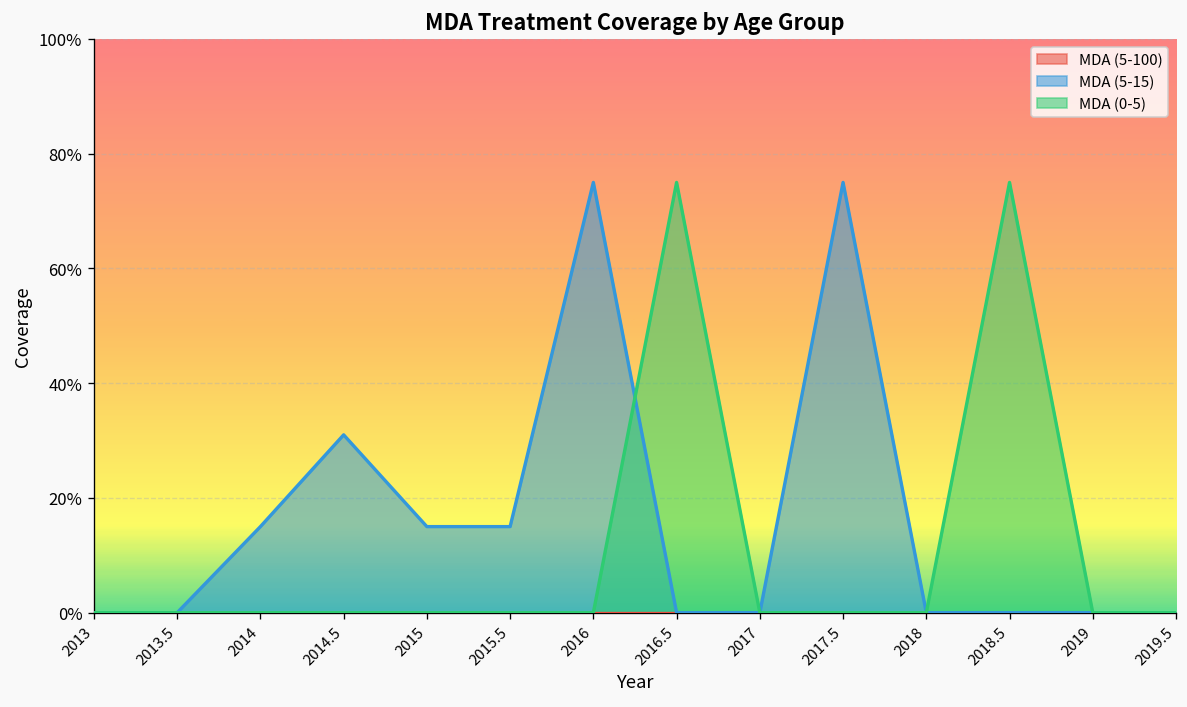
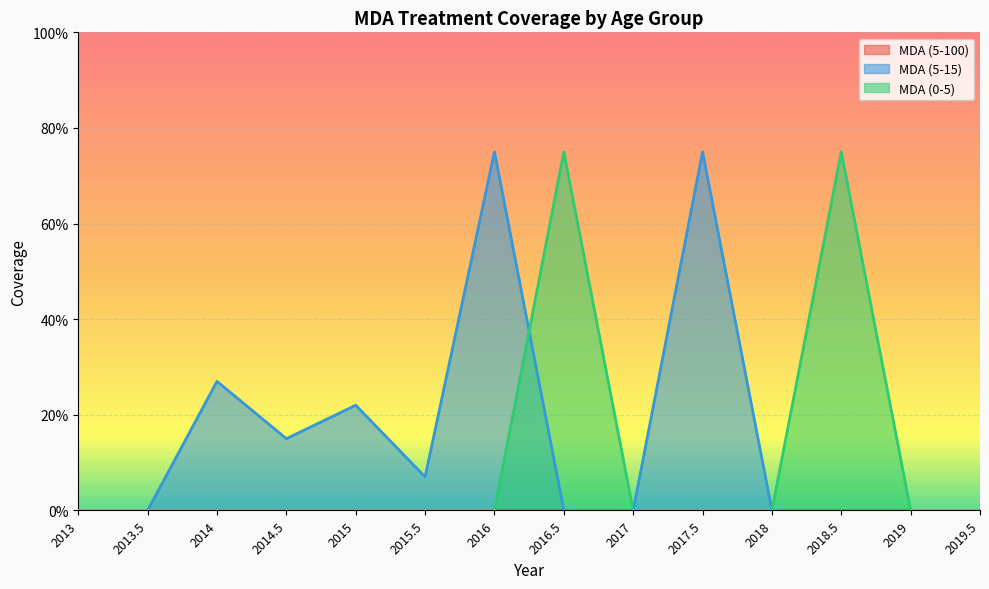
MDA (5-15), 2014: 15% -> 27%
MDA (5-15), 2014.5: 31% -> 15%
MDA (5-15), 2015: 15% -> 22%
MDA (5-15), 2015.5: 15% -> 7%
